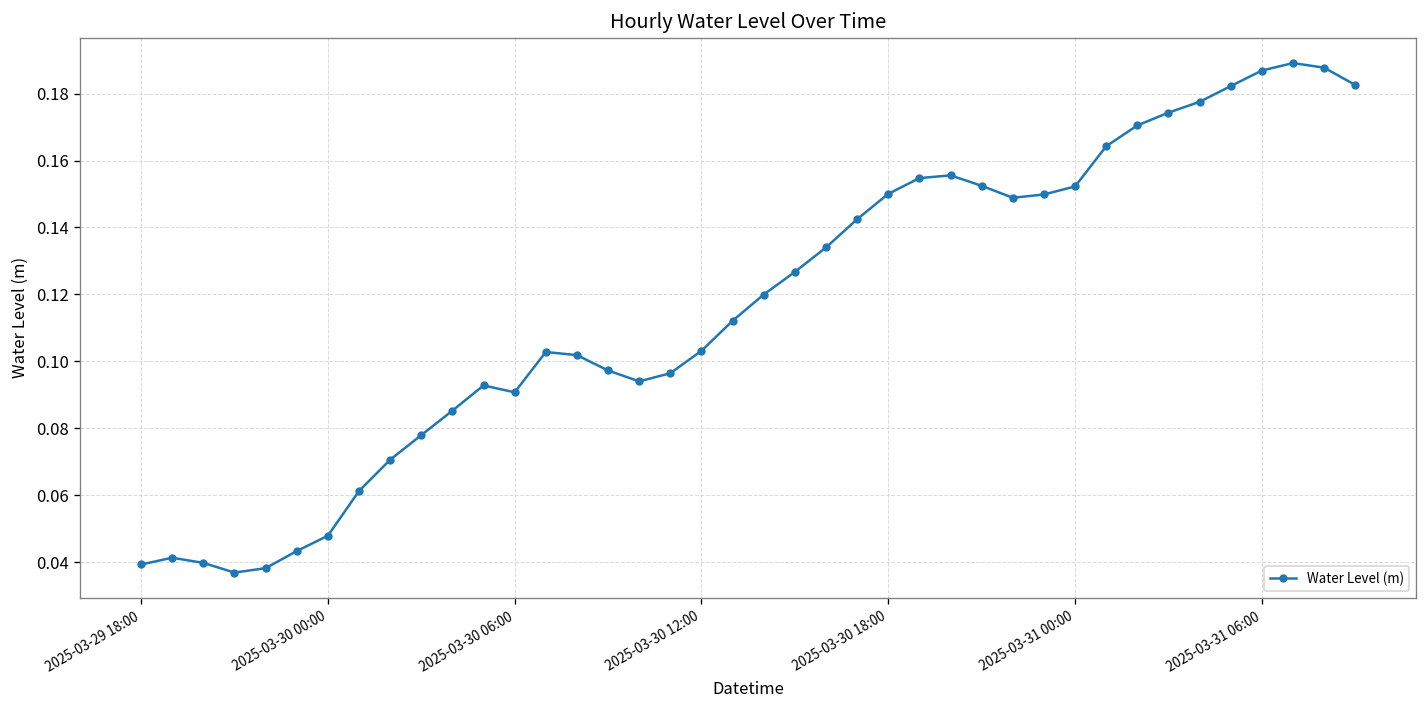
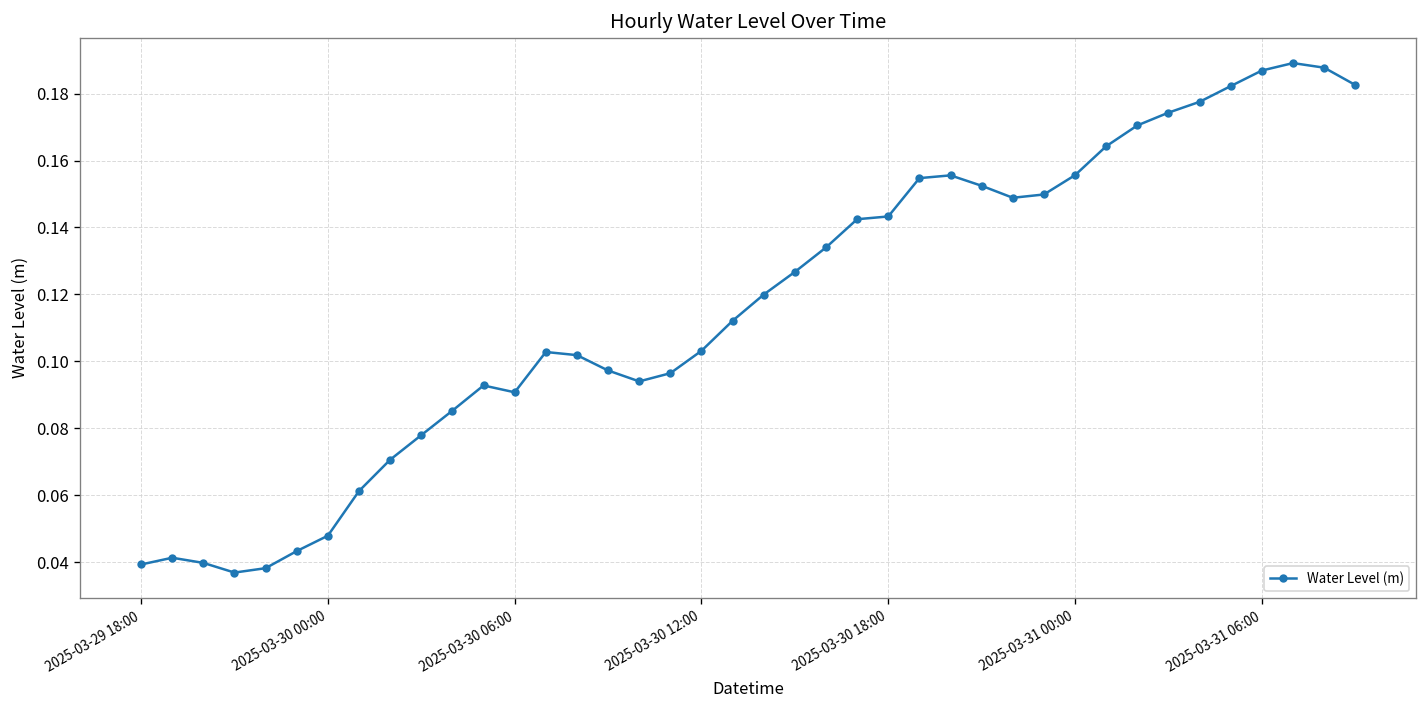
2025-03-30 18:00: 0.150 -> 0.143
2025-03-31 00:00: 0.152 -> 0.156
